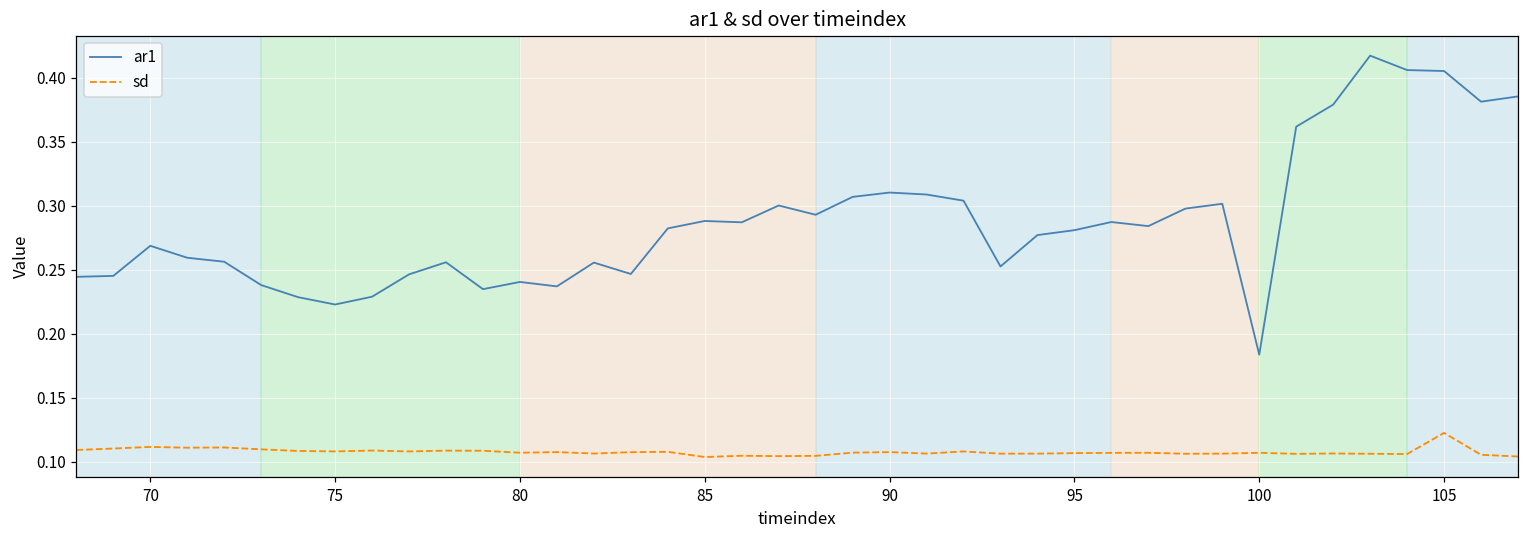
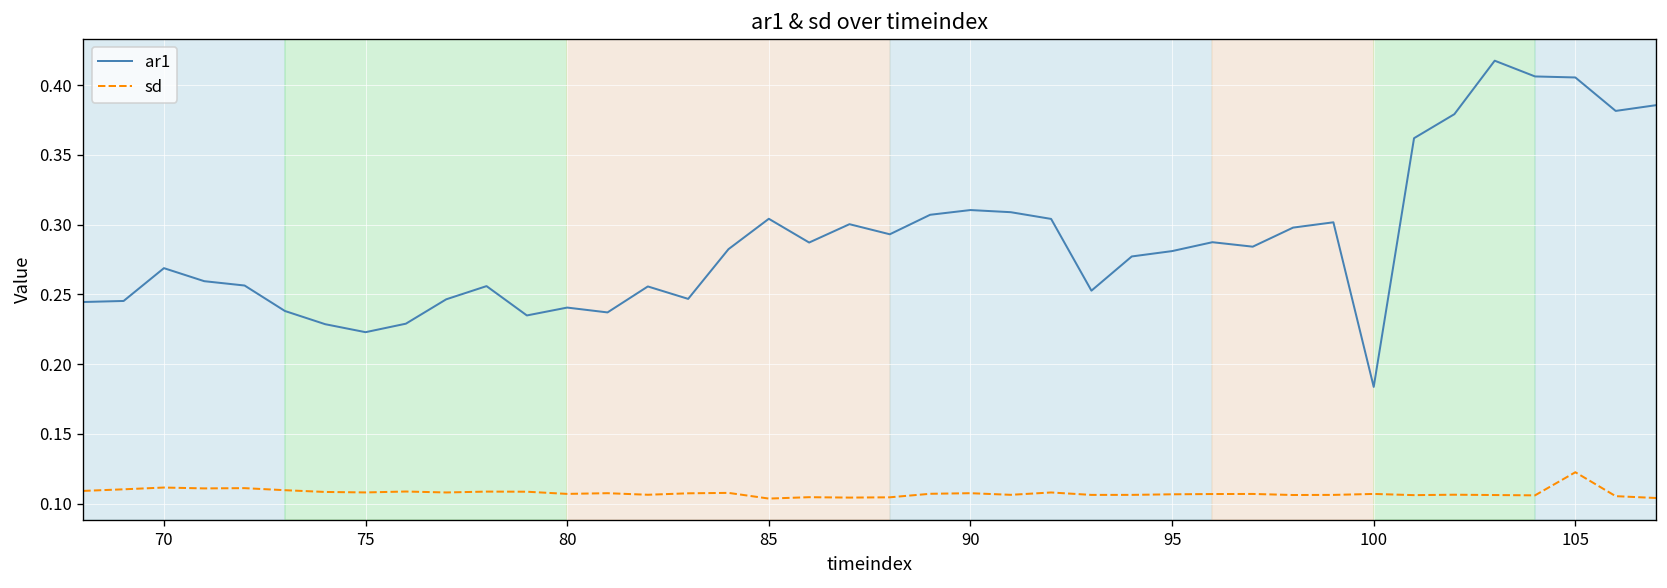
ar1, 85: 0.288 -> 0.304
